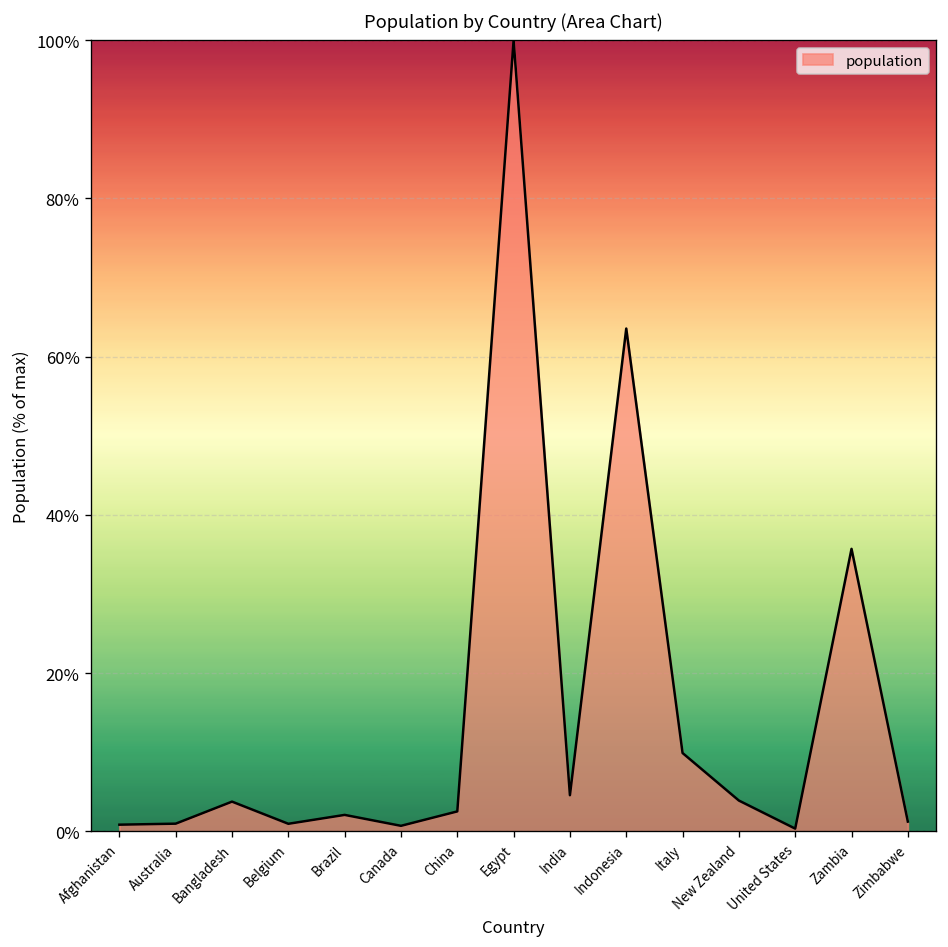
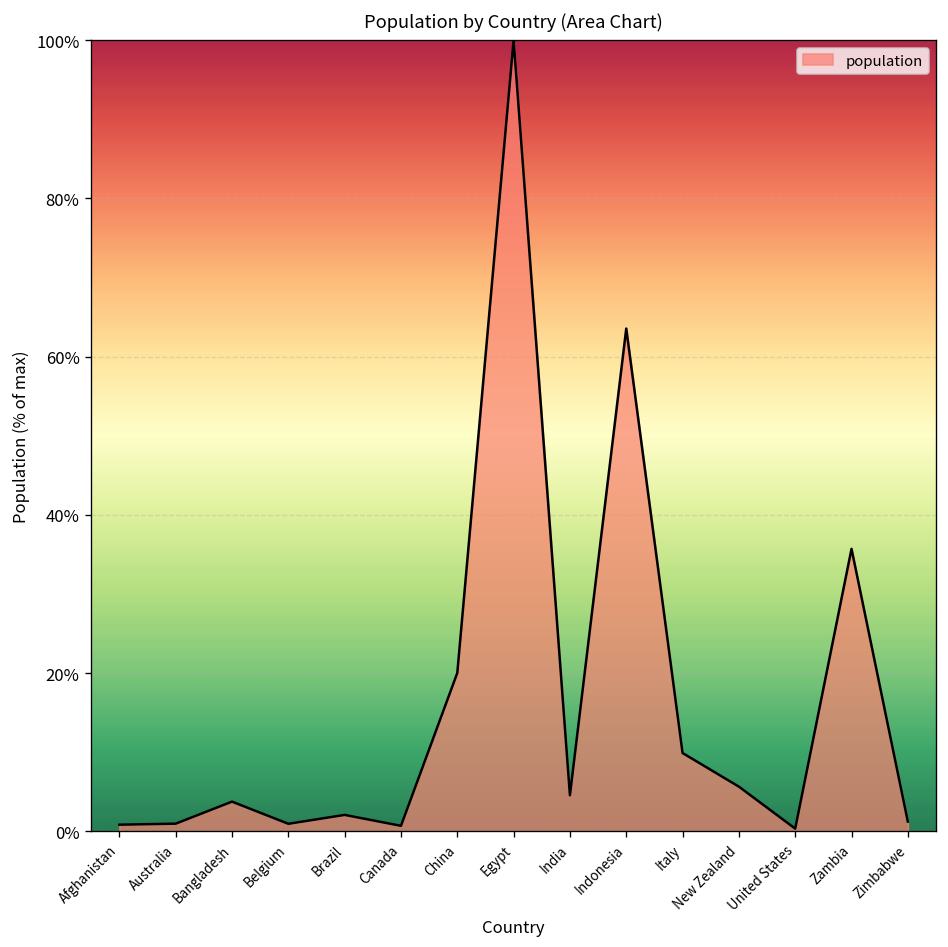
China: 3% -> 20%
New Zealand: 4% -> 6%
